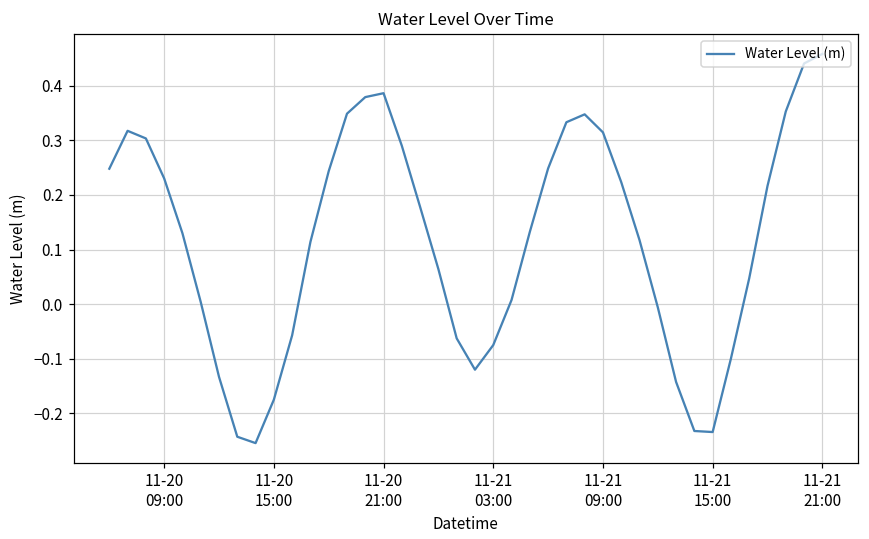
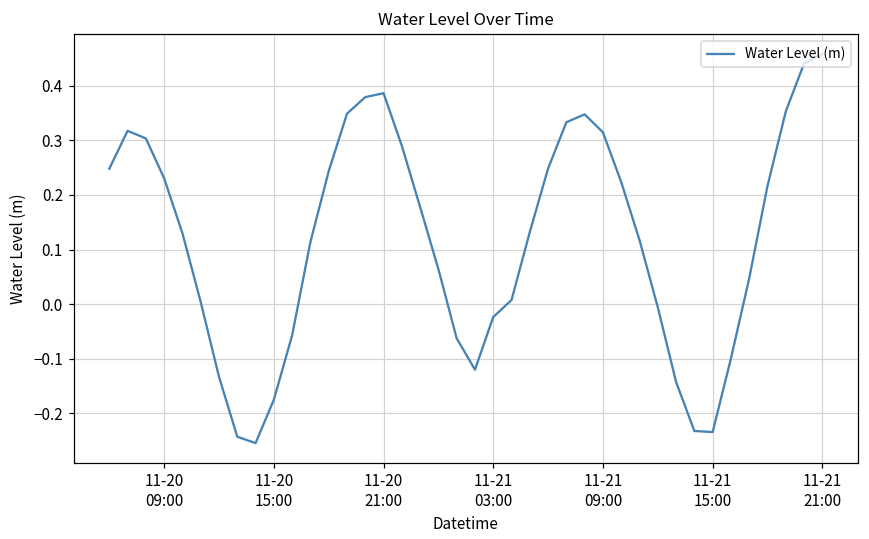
11-21 03:00: -0.07 -> -0.02
